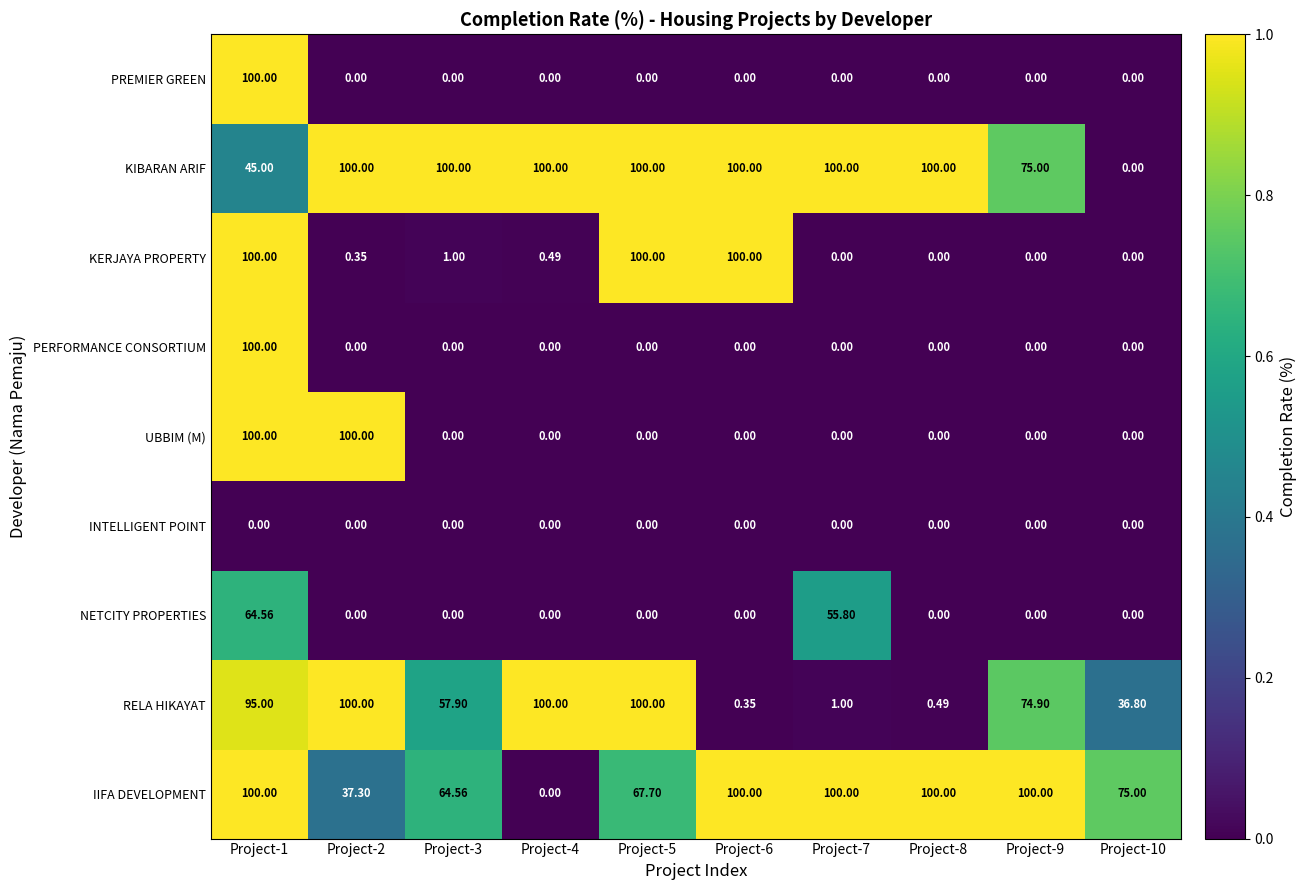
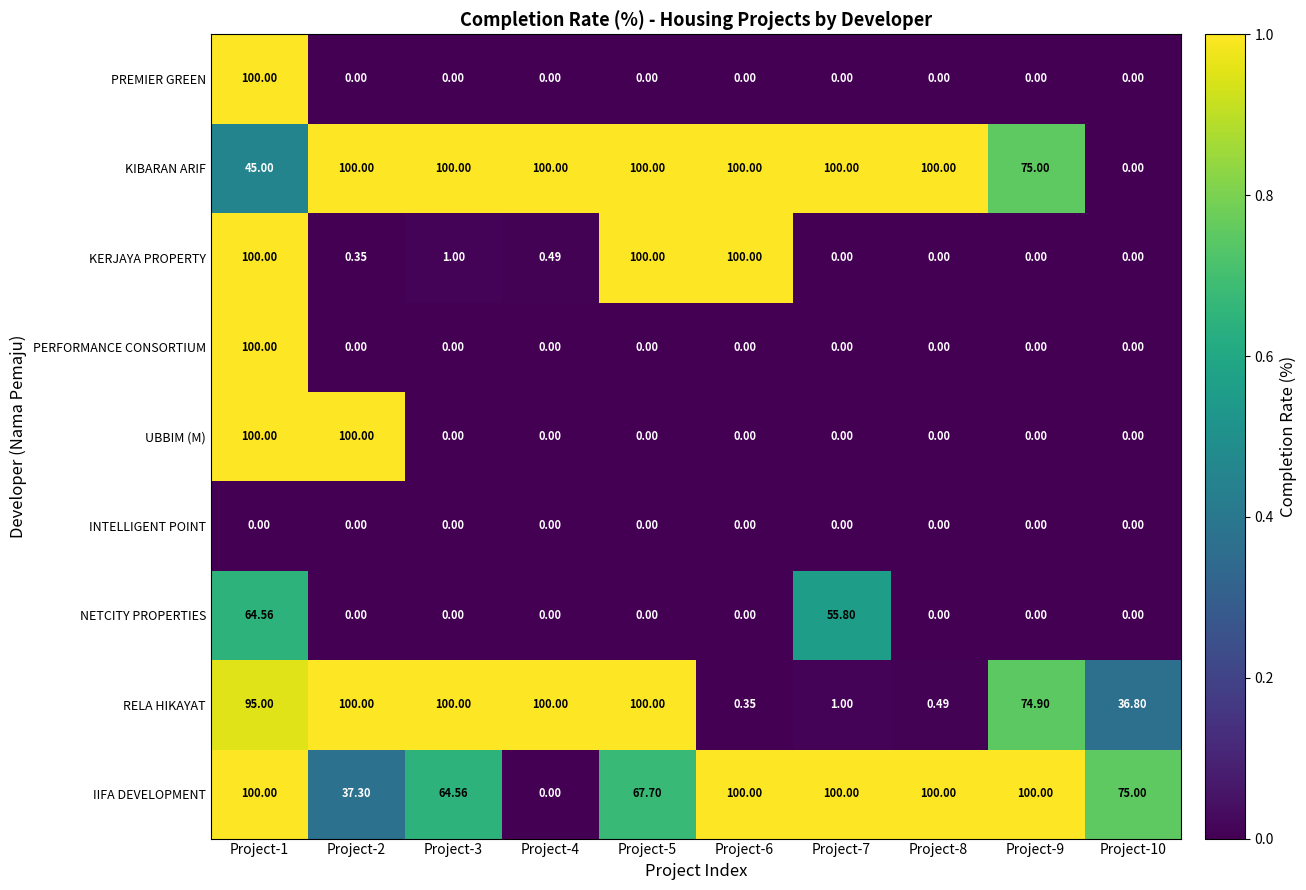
RELA HIKAYAT, Project-3: 57.90 -> 100.00
